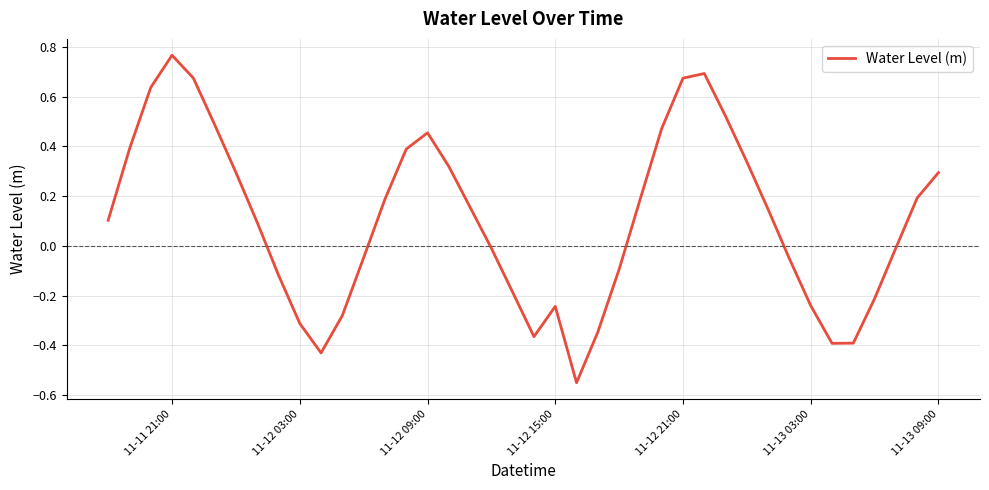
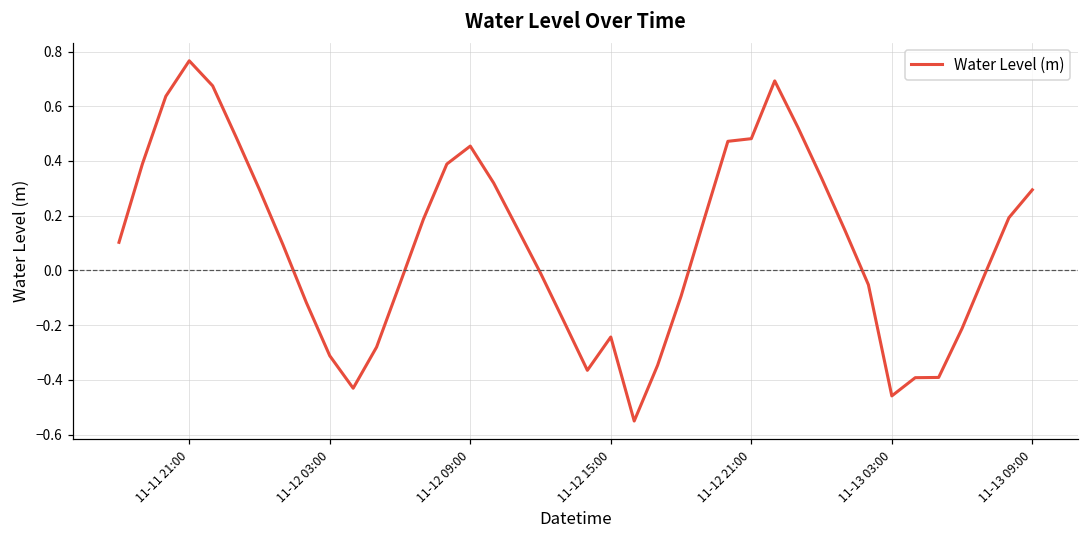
11-12 21:00: 0.67 -> 0.48
11-13 03:00: -0.24 -> -0.46
